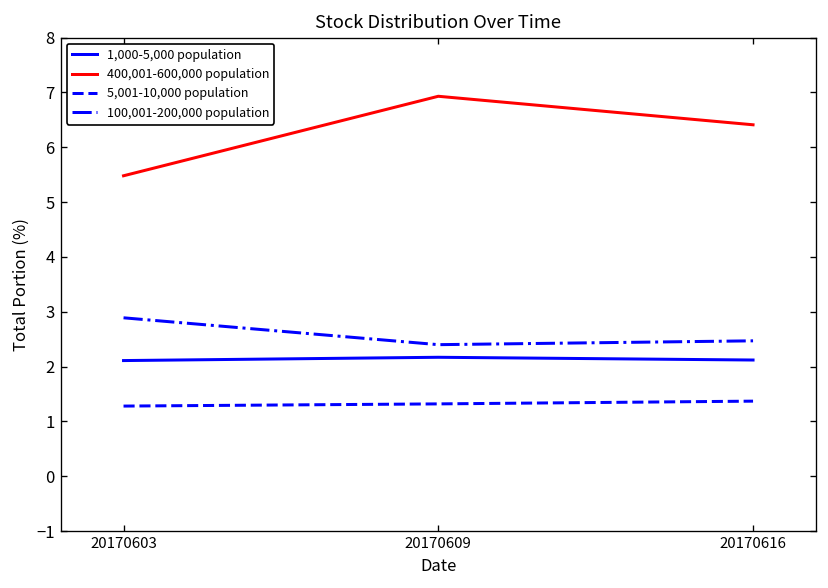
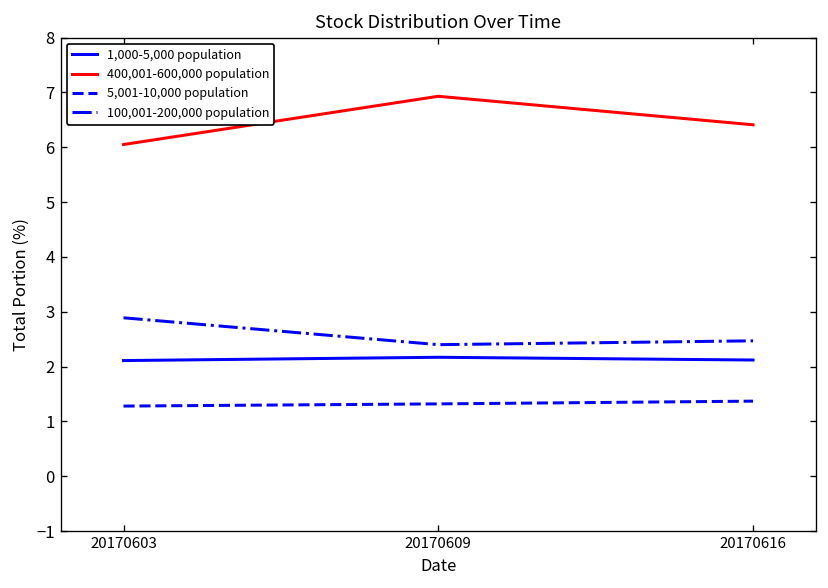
400,001-600,000 population, 20170603: 5.5 -> 6.1
